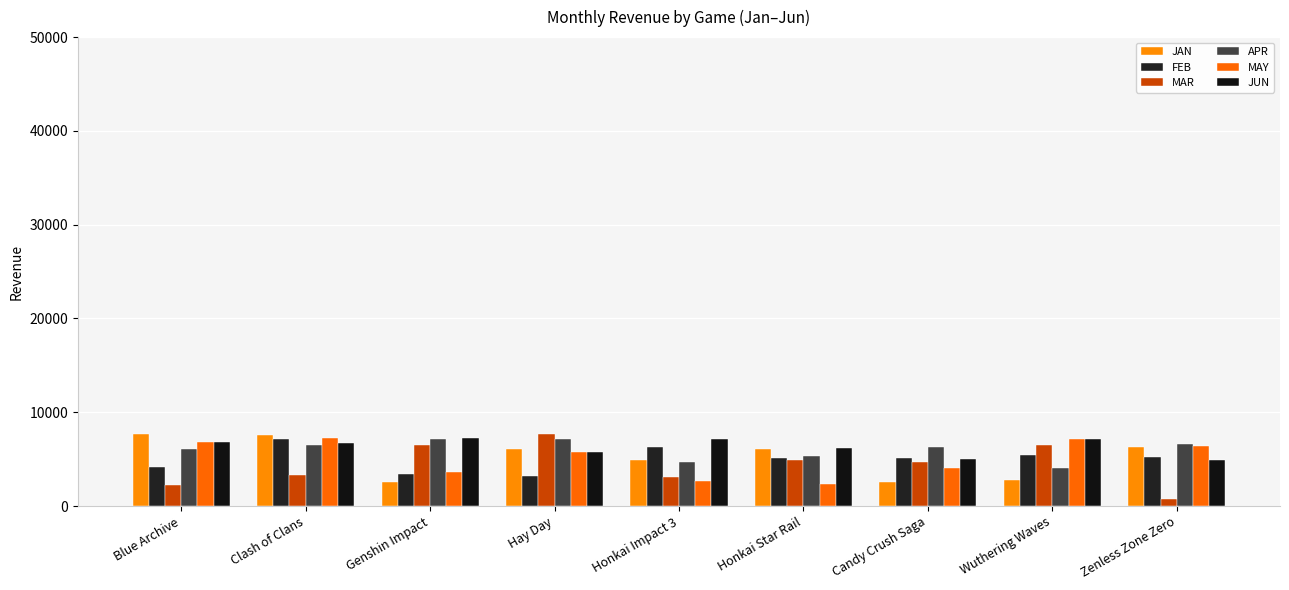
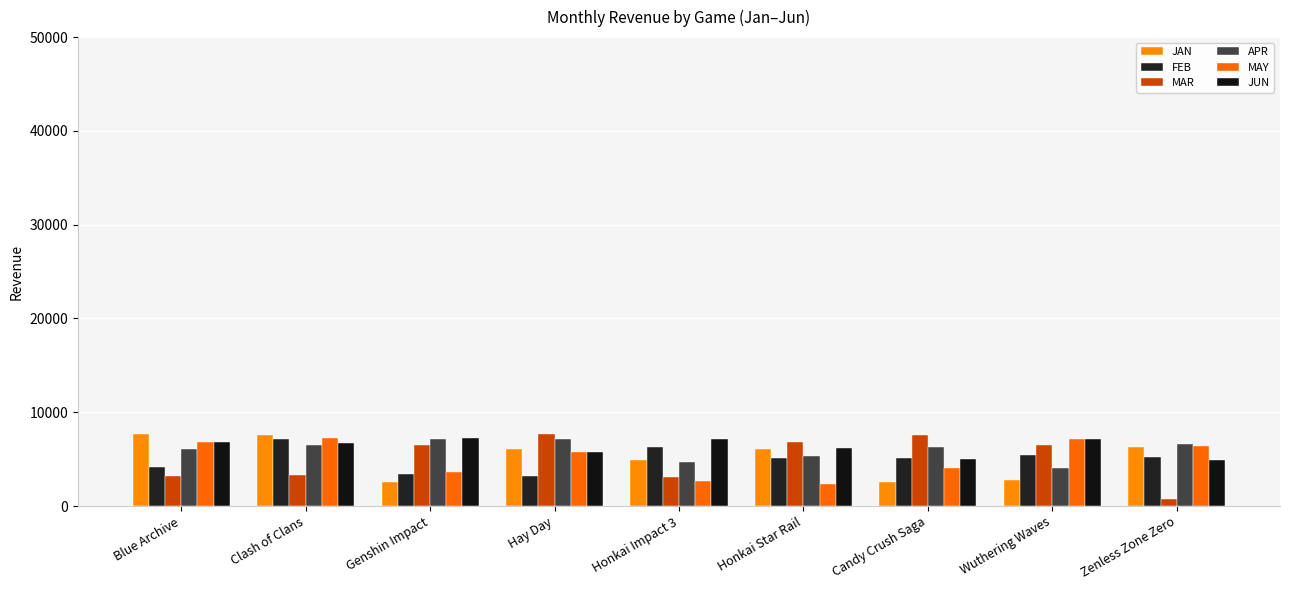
MAR, Blue Archive: 2000 -> 3000
MAR, Honkai Star Rail: 5000 -> 7000
MAR, Candy Crush Saga: 5000 -> 8000
